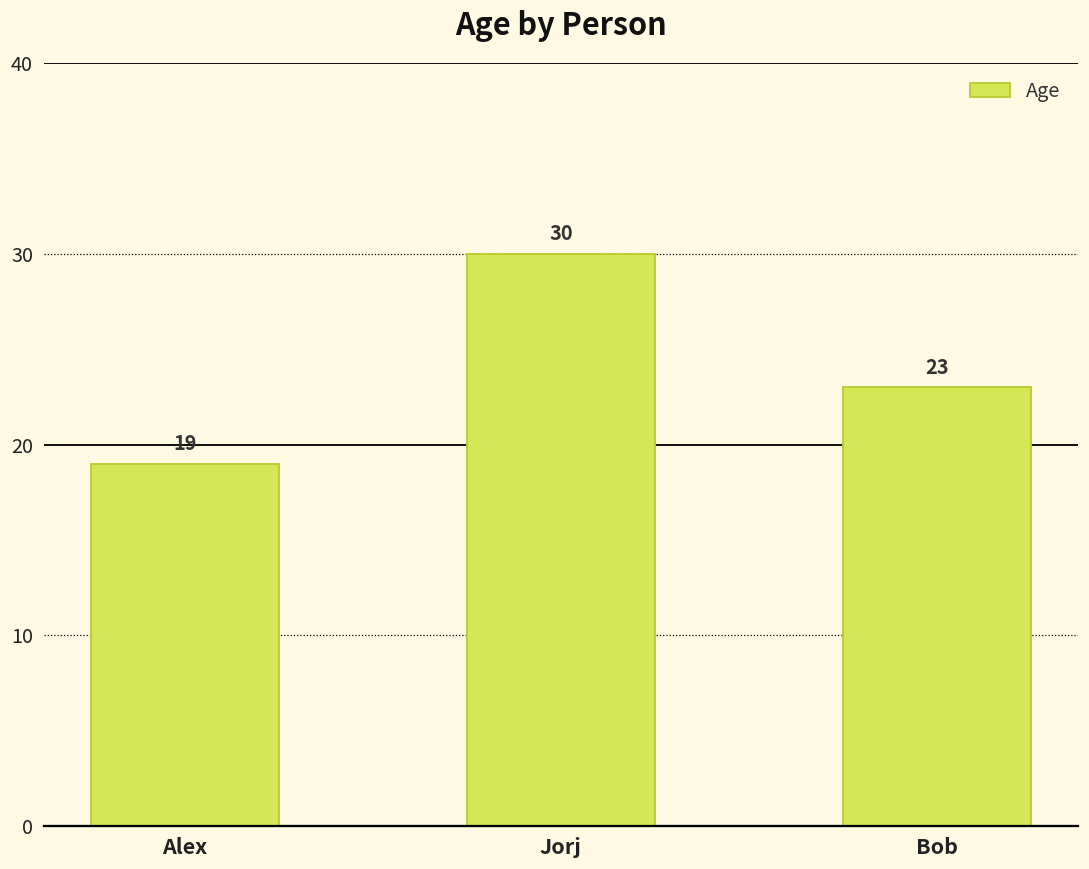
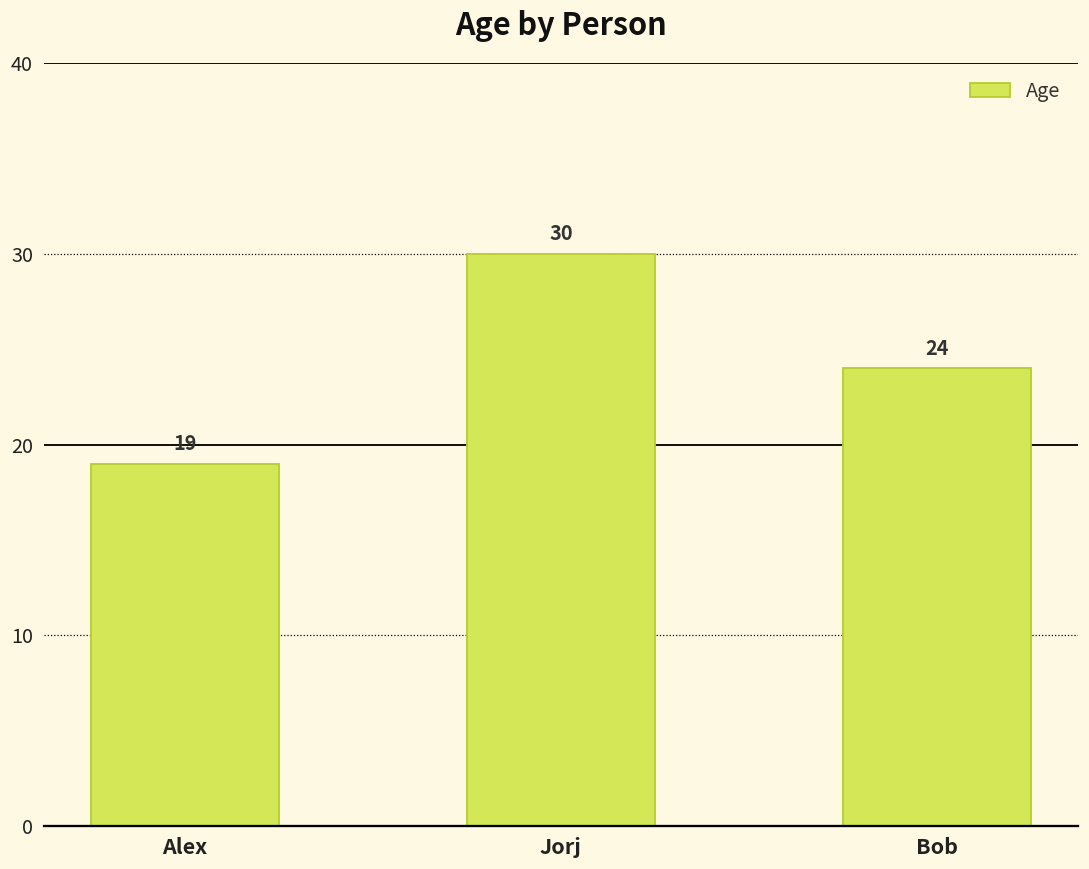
Bob: 23 -> 24
